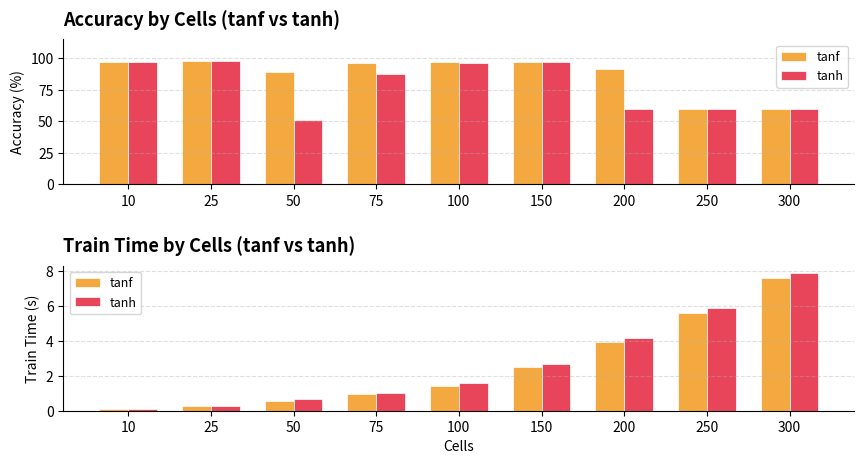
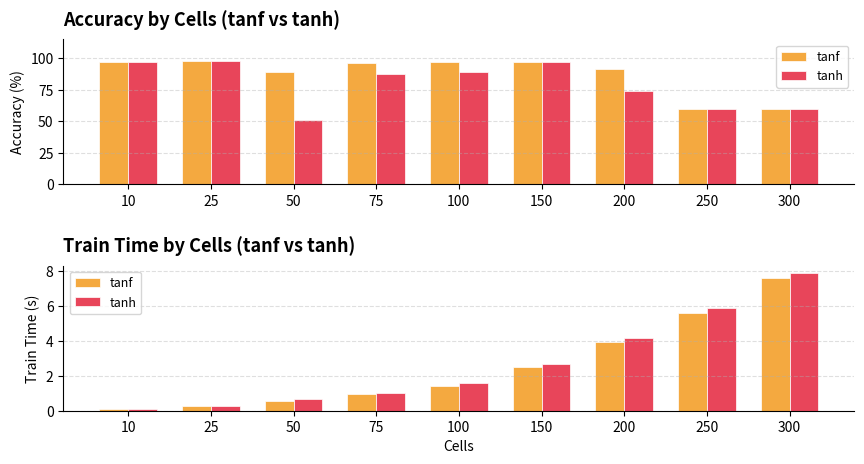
Accuracy by Cells (tanf vs tanh), tanh, 100: 96 -> 89
Accuracy by Cells (tanf vs tanh), tanh, 200: 60 -> 74
